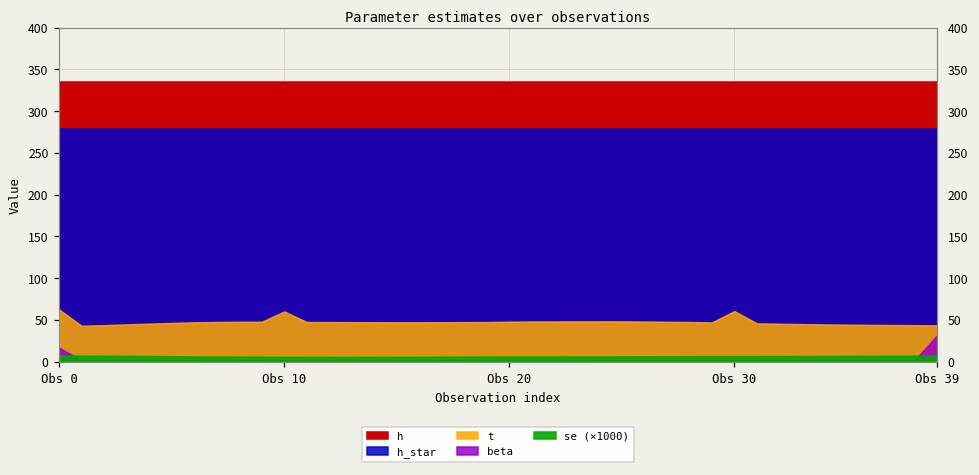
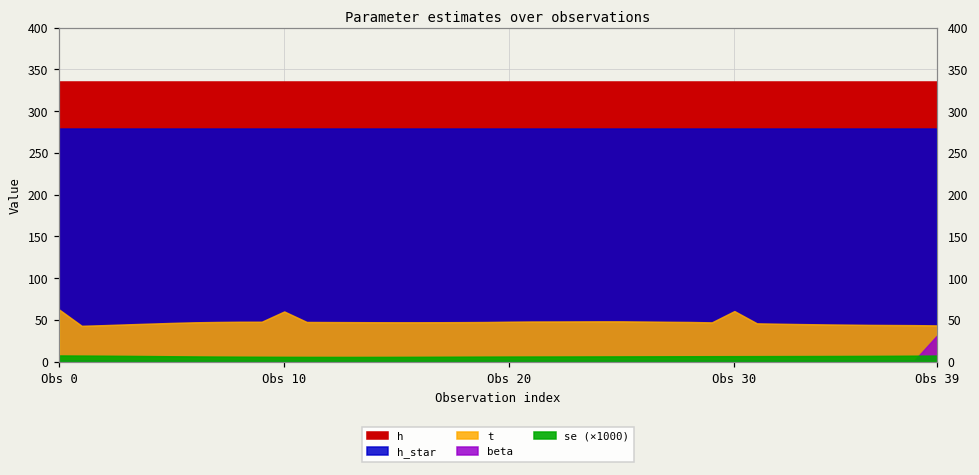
beta, Obs 0: 20 -> 0
